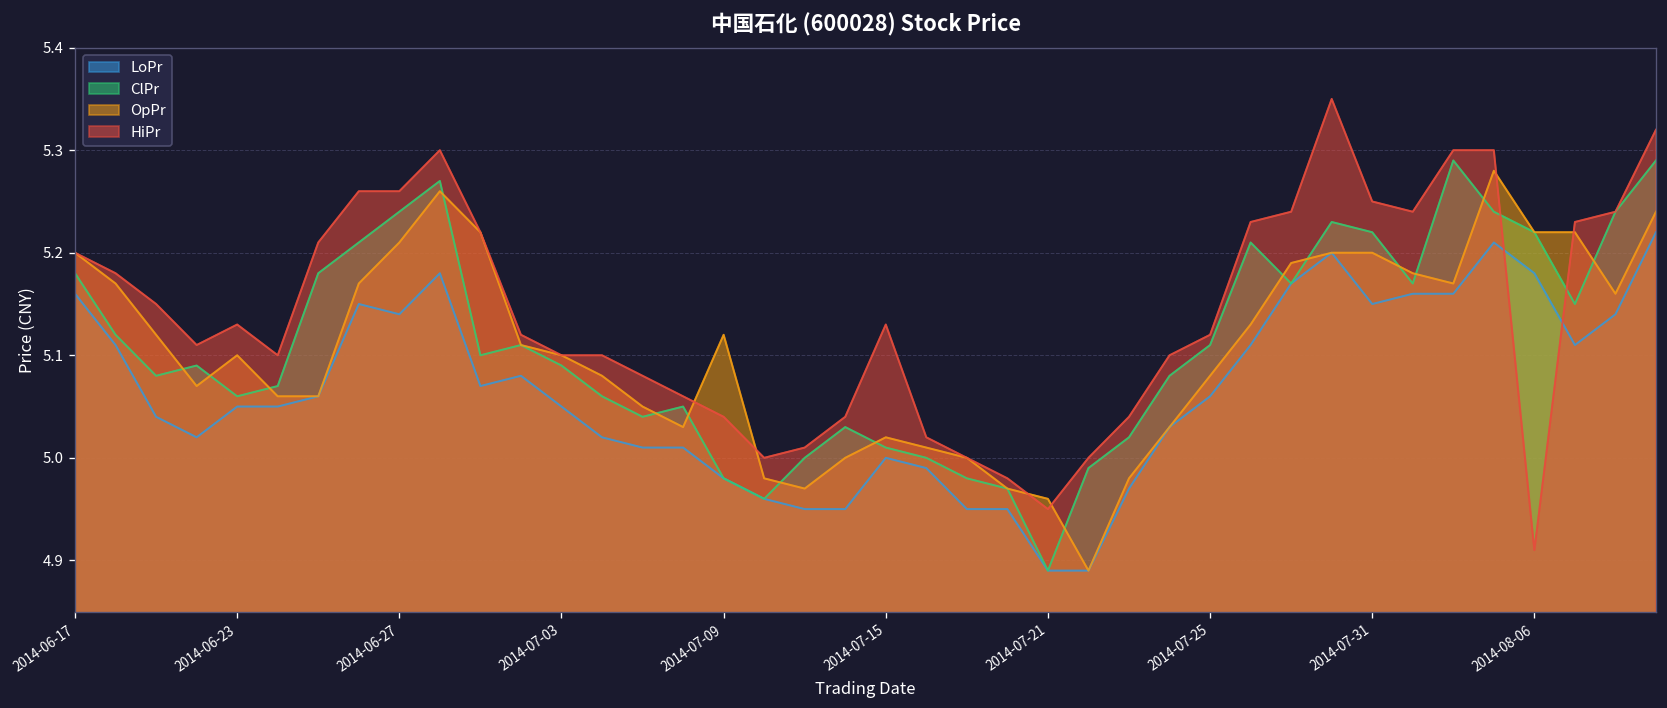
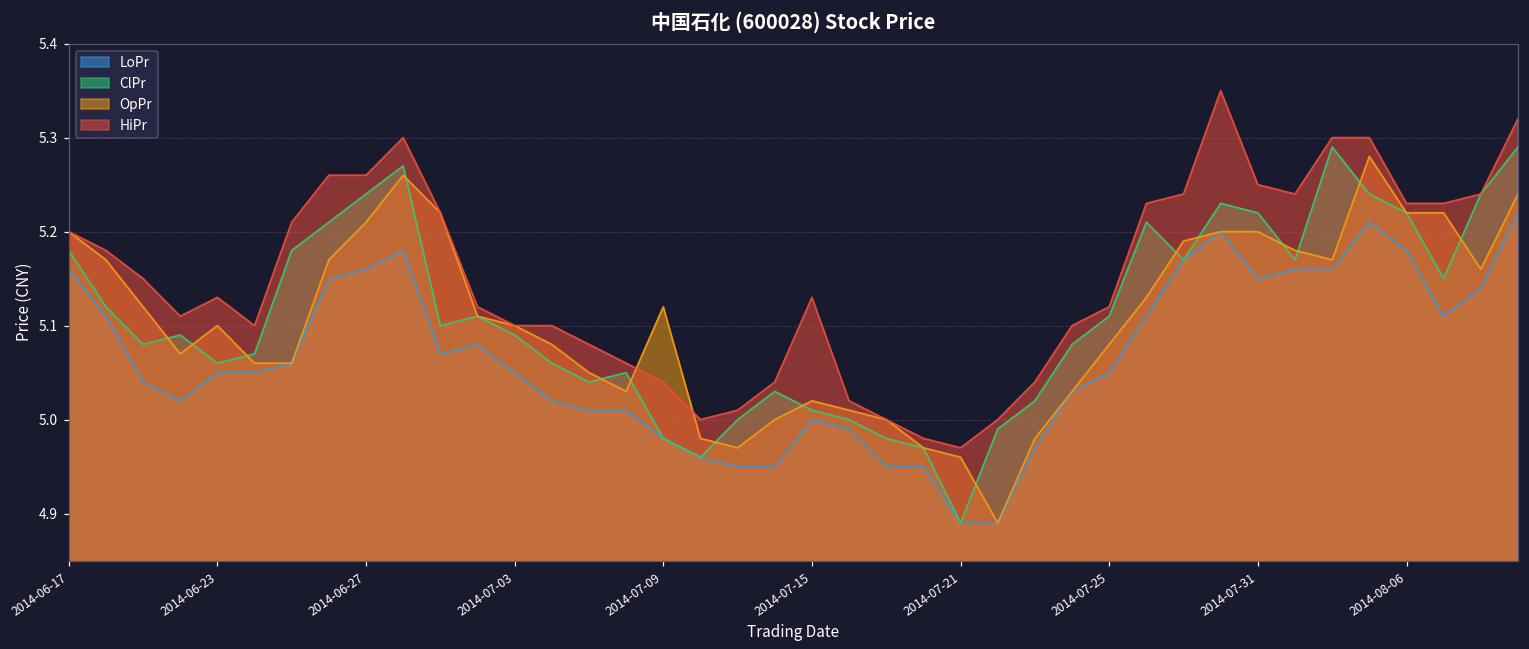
LoPr, 2014-06-27: 5.14 -> 5.16
HiPr, 2014-07-21: 4.95 -> 4.97
LoPr, 2014-07-25: 5.06 -> 5.05
HiPr, 2014-08-06: 4.91 -> 5.23
